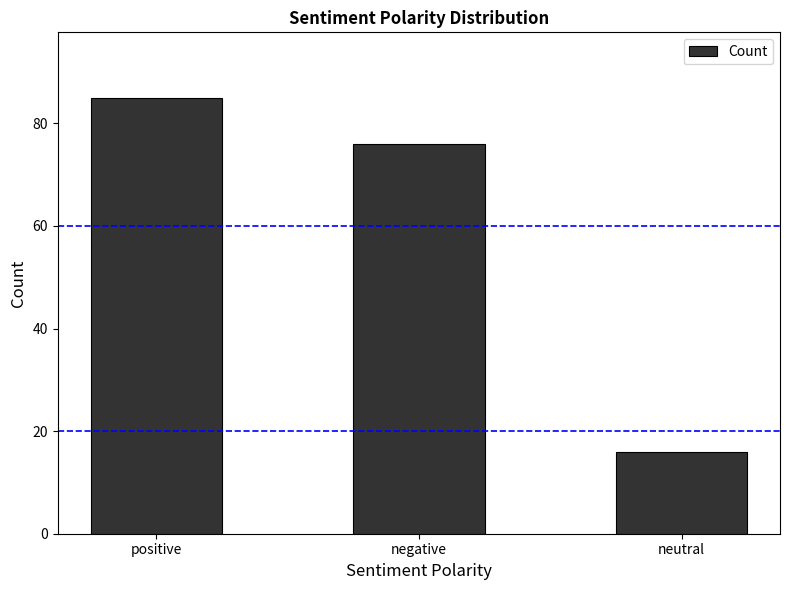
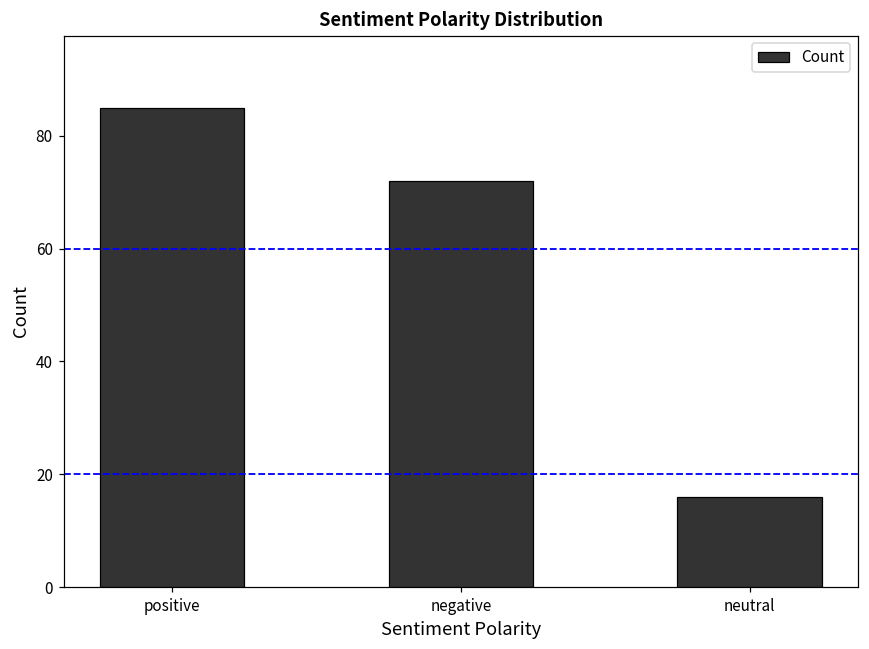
negative: 76 -> 72
